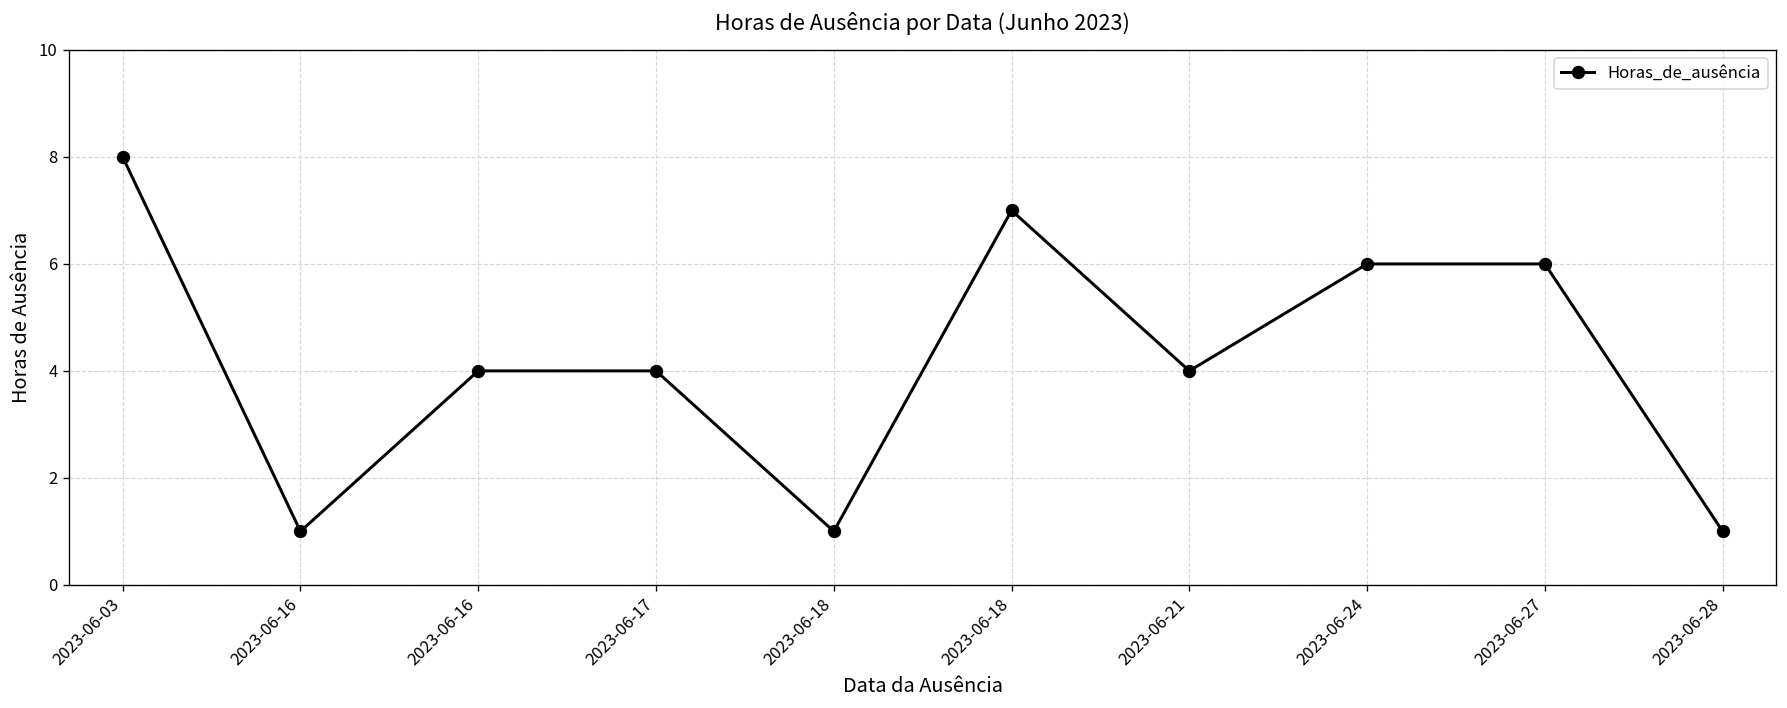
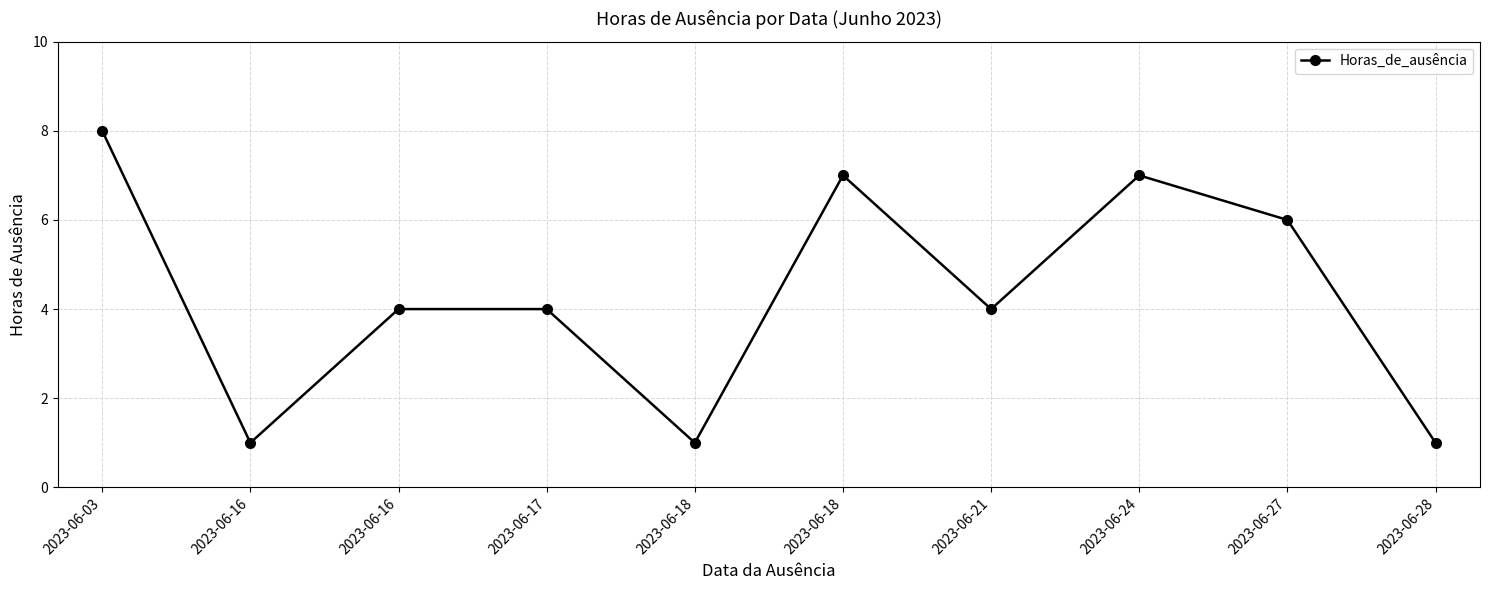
2023-06-24: 6 -> 7
